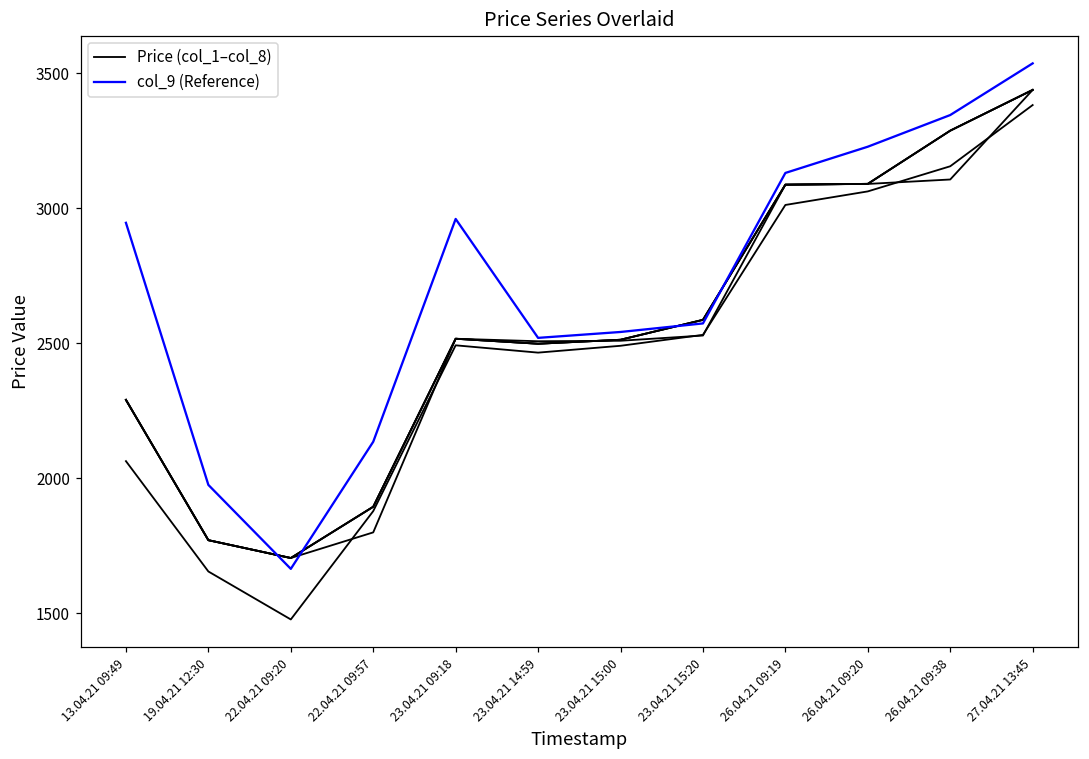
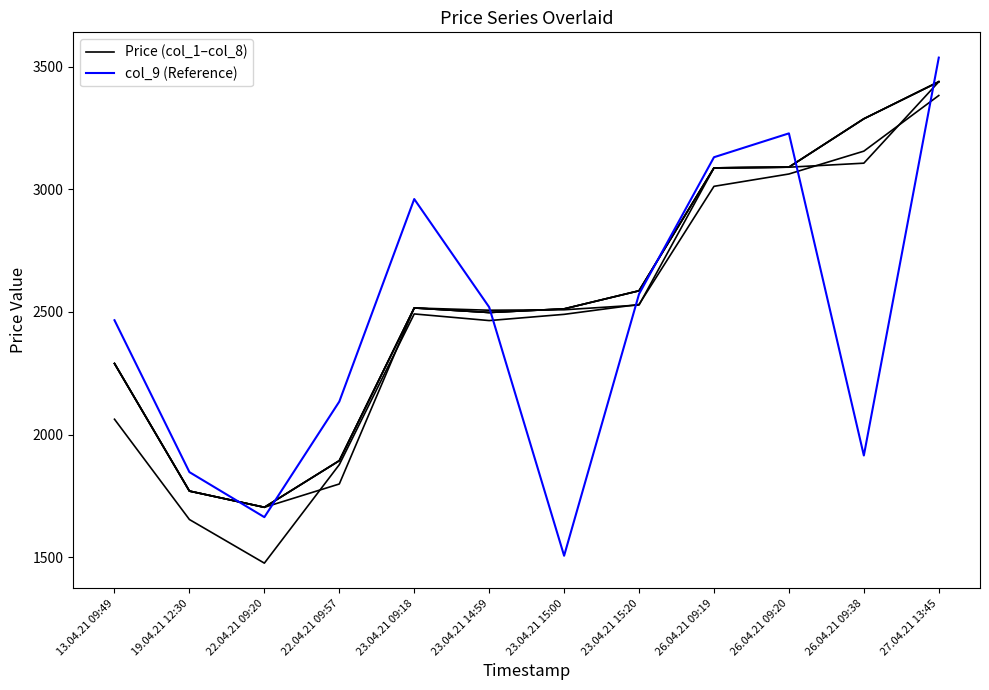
col_9 (Reference), 13.04.21 09:49: 2950 -> 2470
col_9 (Reference), 19.04.21 12:30: 1970 -> 1850
col_9 (Reference), 23.04.21 15:00: 2540 -> 1510
col_9 (Reference), 26.04.21 09:38: 3340 -> 1920
